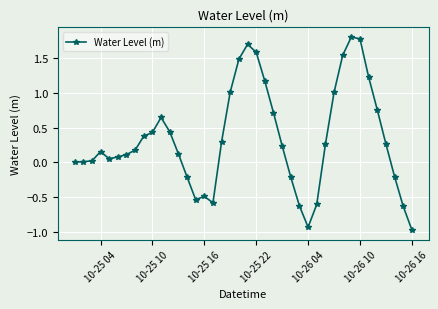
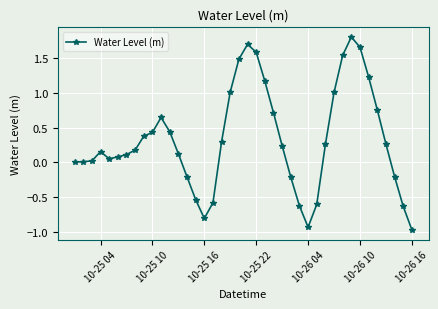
10-25 16: -0.5 -> -0.8
10-26 10: 1.8 -> 1.7
